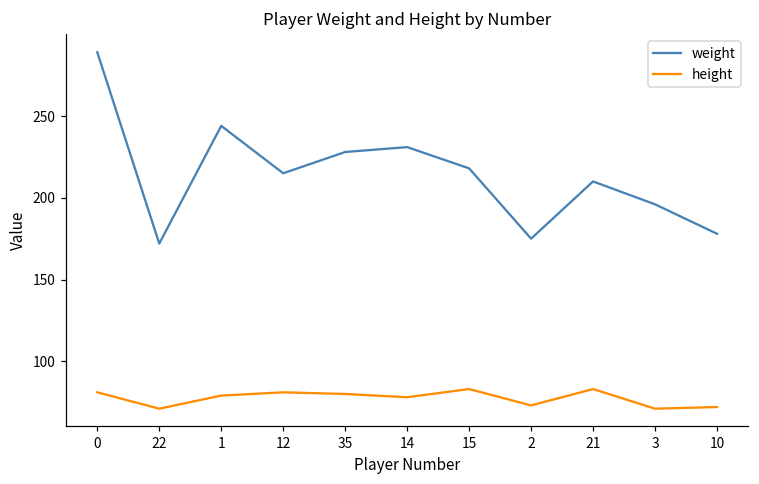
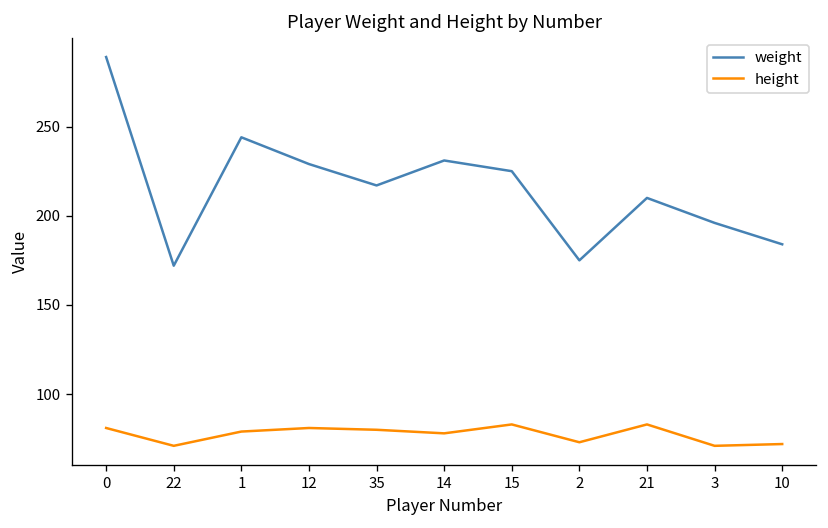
weight, 12: 215 -> 229
weight, 35: 228 -> 217
weight, 15: 218 -> 225
weight, 10: 178 -> 184
